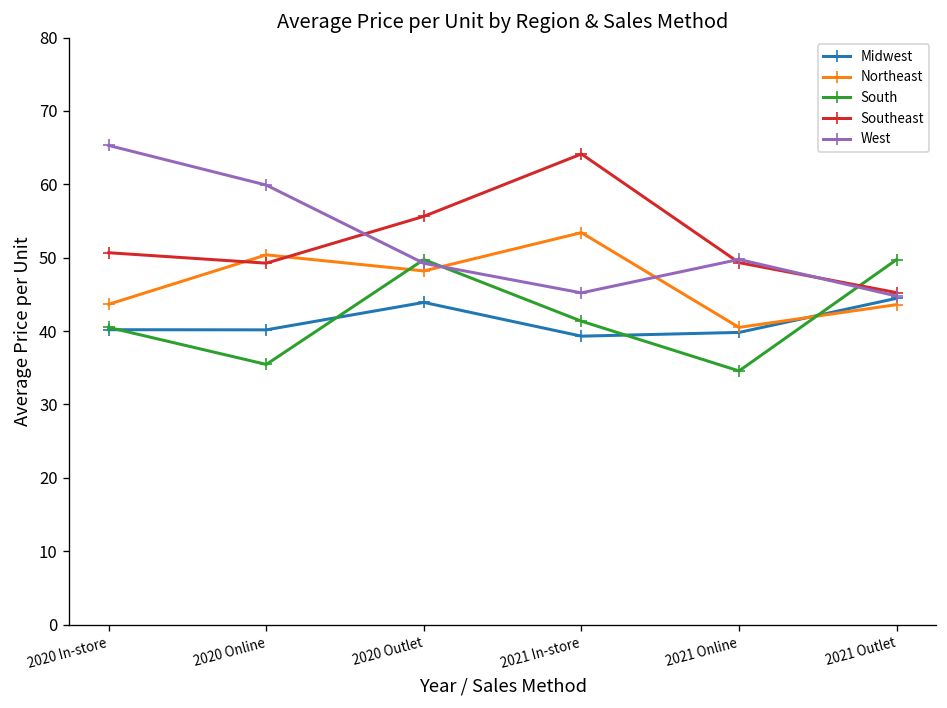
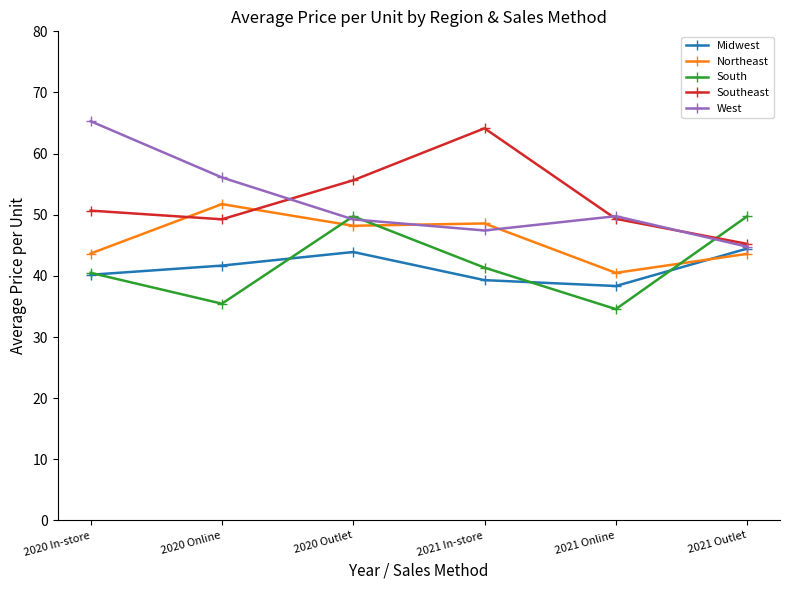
Midwest, 2020 Online: 40 -> 42
Northeast, 2020 Online: 50 -> 52
West, 2020 Online: 60 -> 56
Northeast, 2021 In-store: 53 -> 49
West, 2021 In-store: 45 -> 47
Midwest, 2021 Online: 40 -> 38
